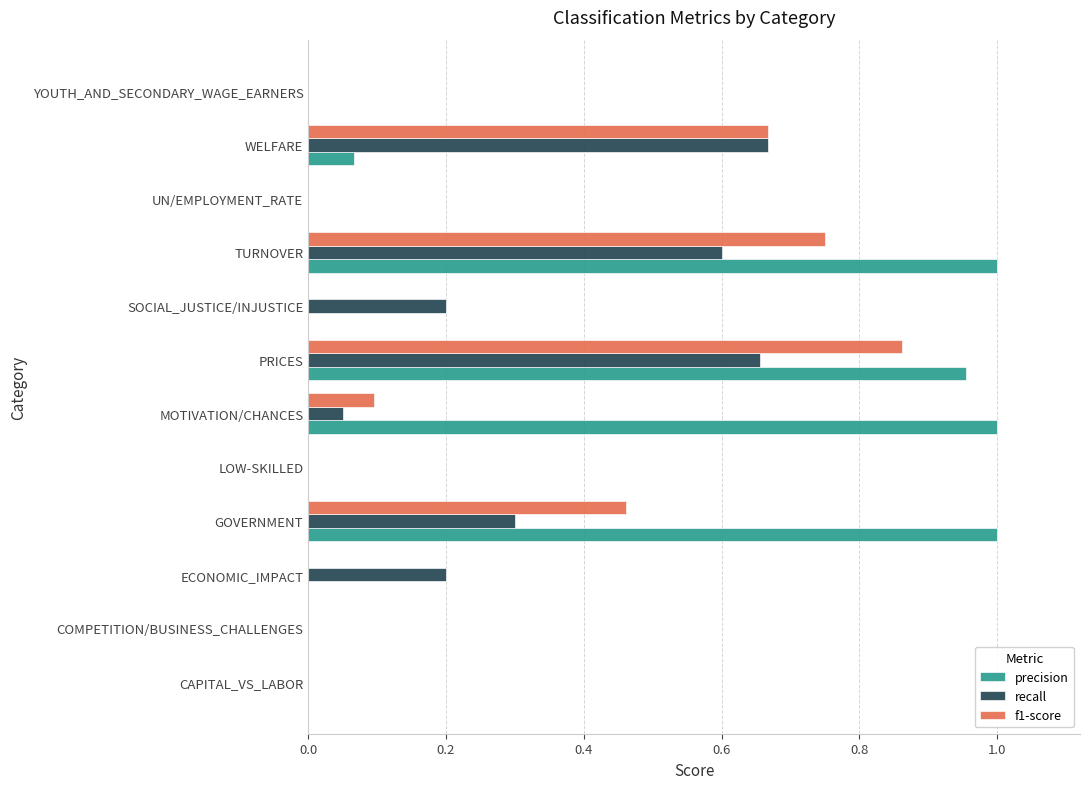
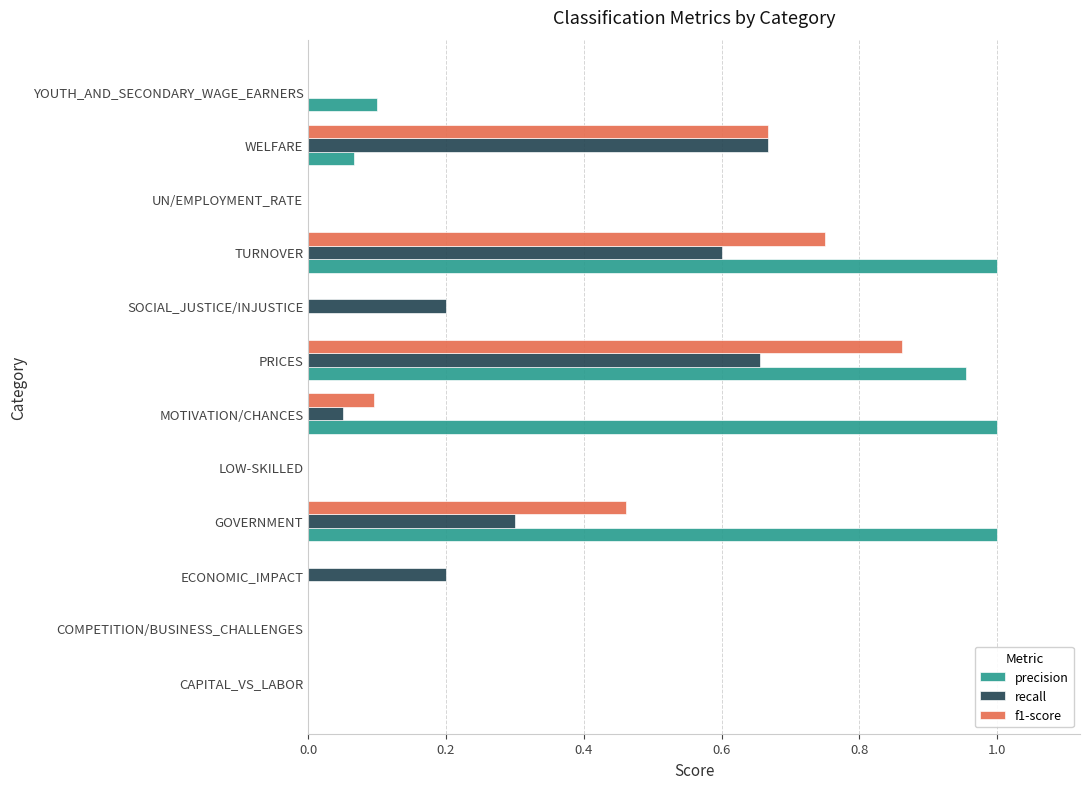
precision, YOUTH_AND_SECONDARY_WAGE_EARNERS: 0.0 -> 0.1
